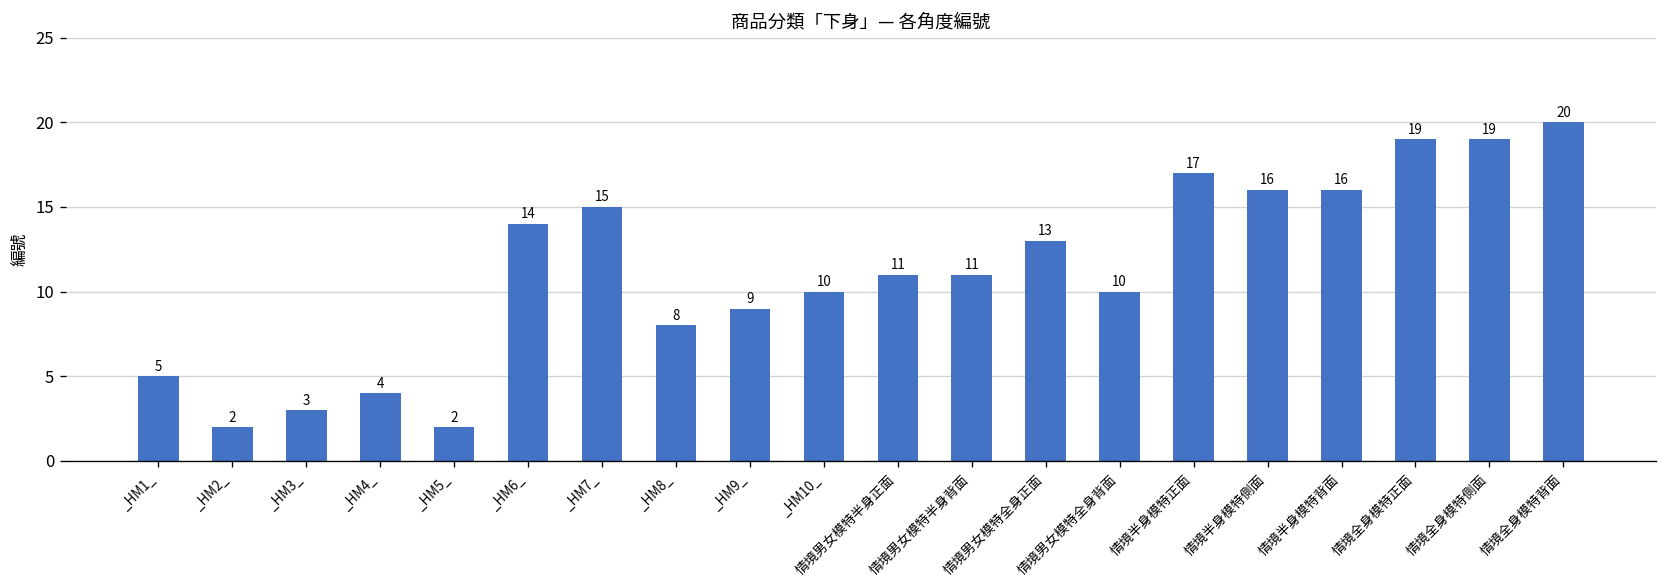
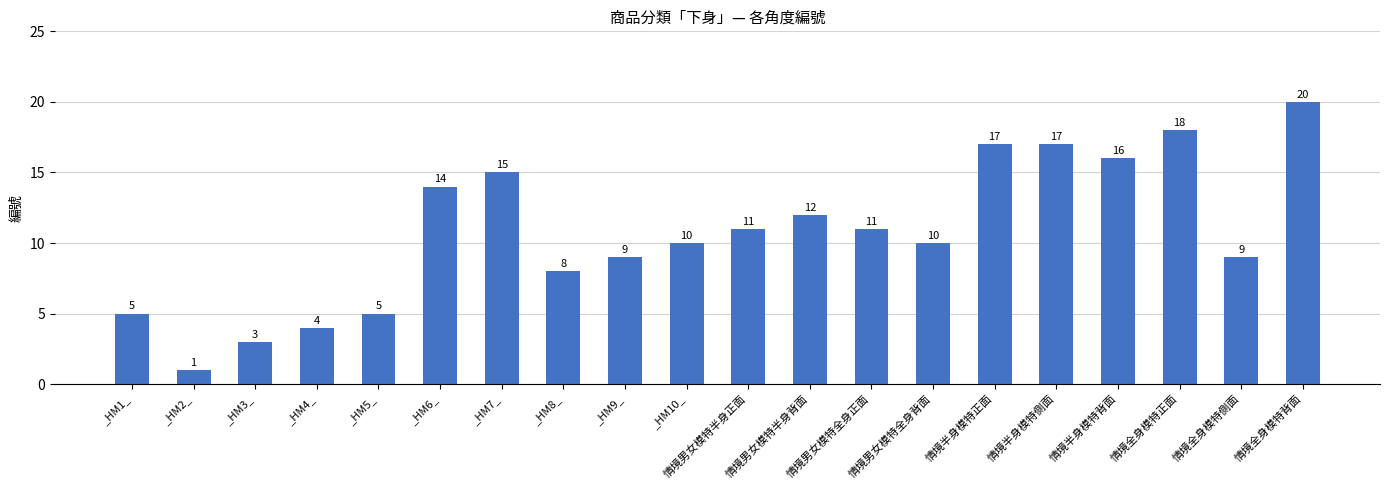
_HM2_: 2 -> 1
_HM5_: 2 -> 5
情境男女模特半身背面: 11 -> 12
情境男女模特全身正面: 13 -> 11
情境半身模特側面: 16 -> 17
情境全身模特正面: 19 -> 18
情境全身模特側面: 19 -> 9
